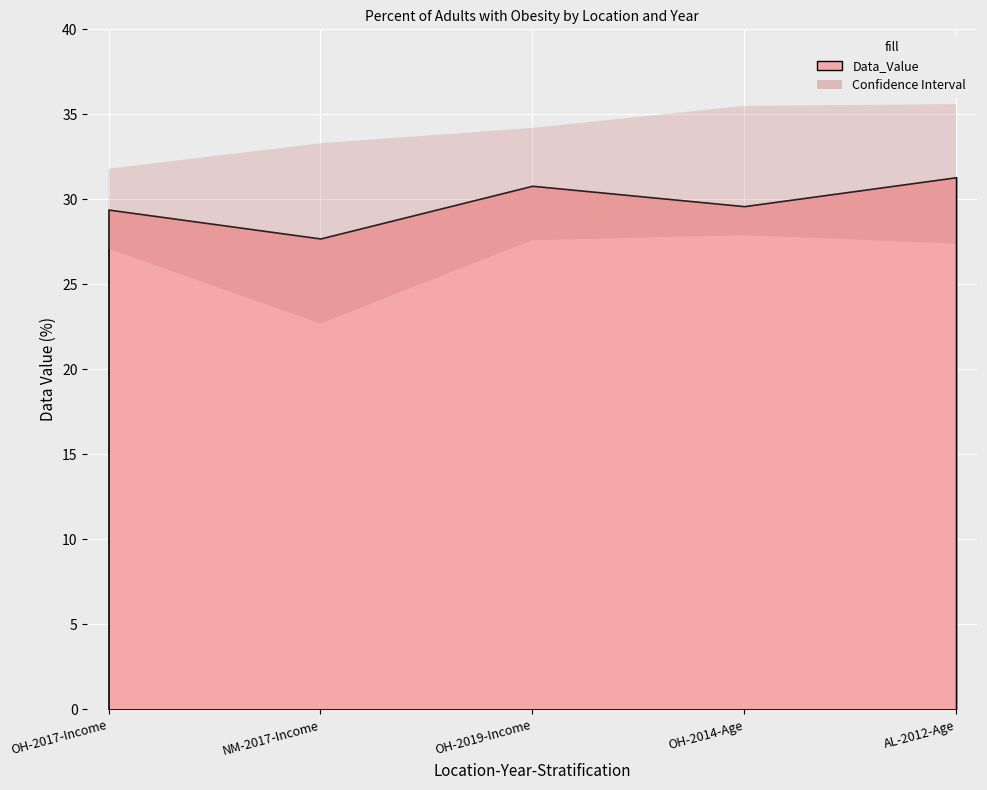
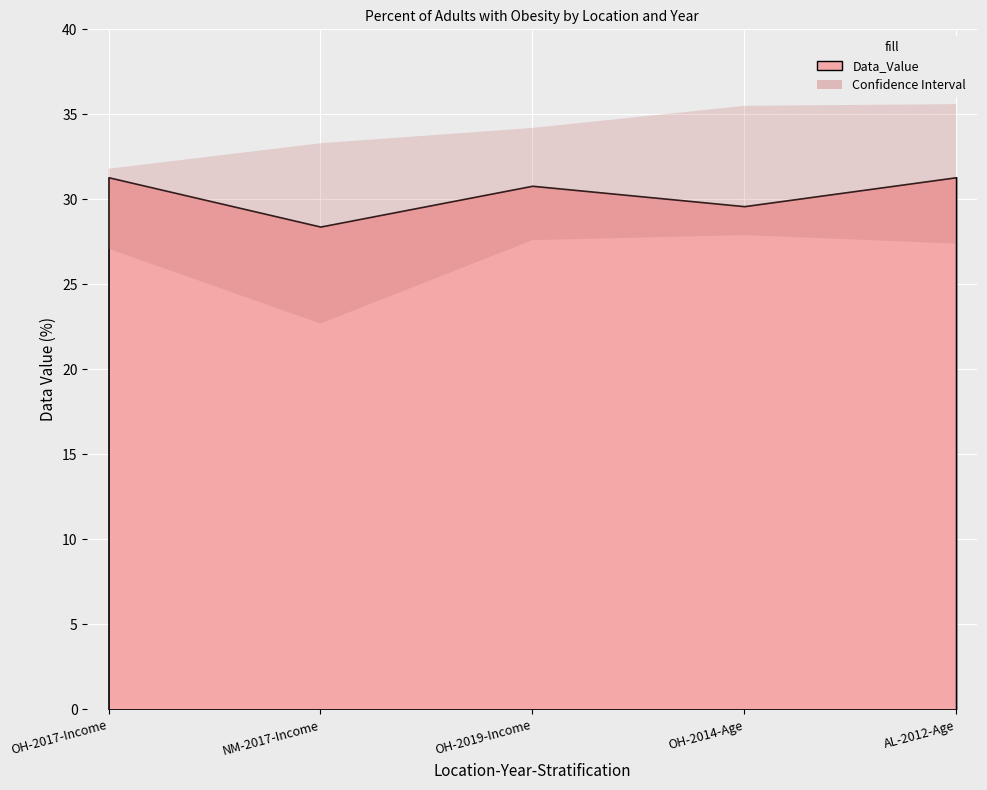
Data_Value, OH-2017-Income: 29.4 -> 31.3
Data_Value, NM-2017-Income: 27.7 -> 28.4
